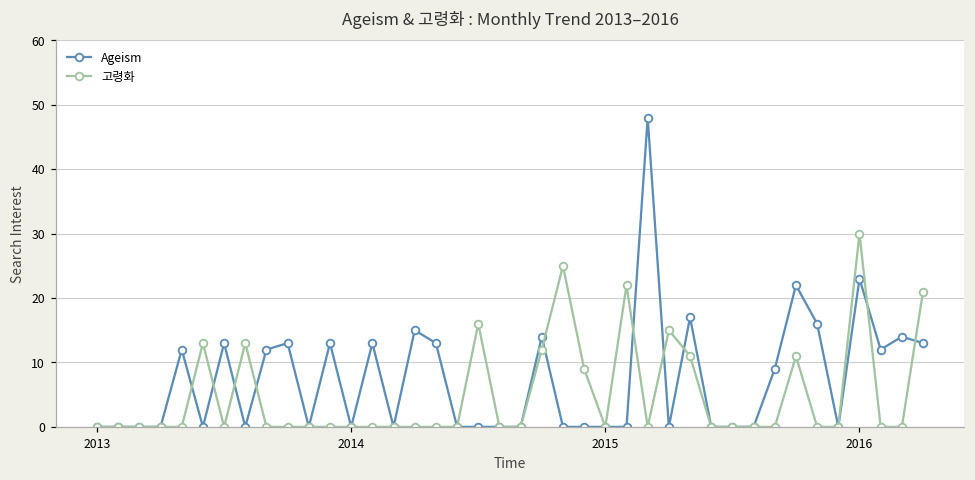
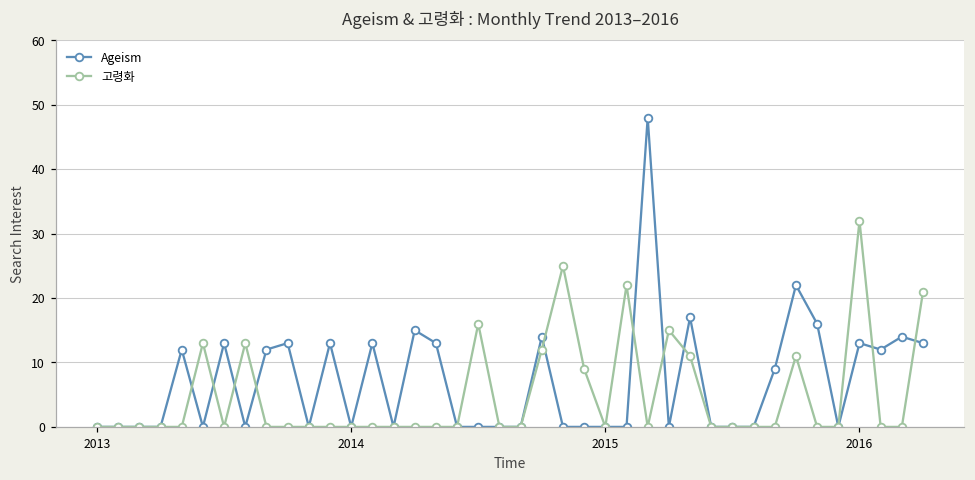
Ageism, 2016: 23 -> 13
고령화, 2016: 30 -> 32
